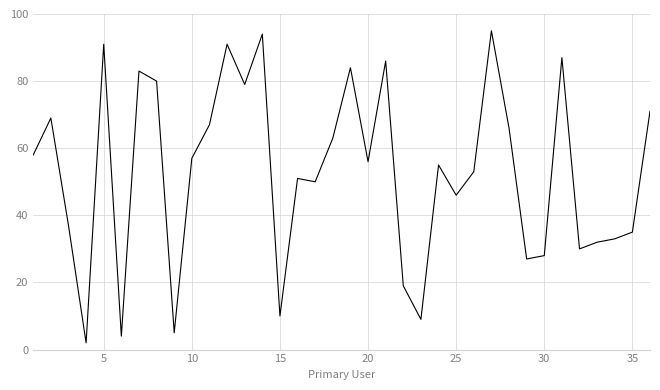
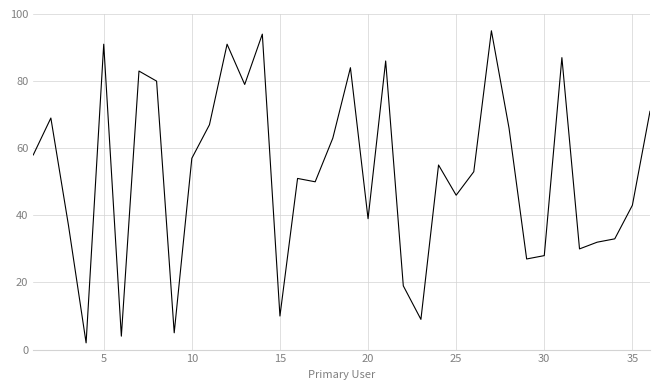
20: 56 -> 39
35: 35 -> 43
